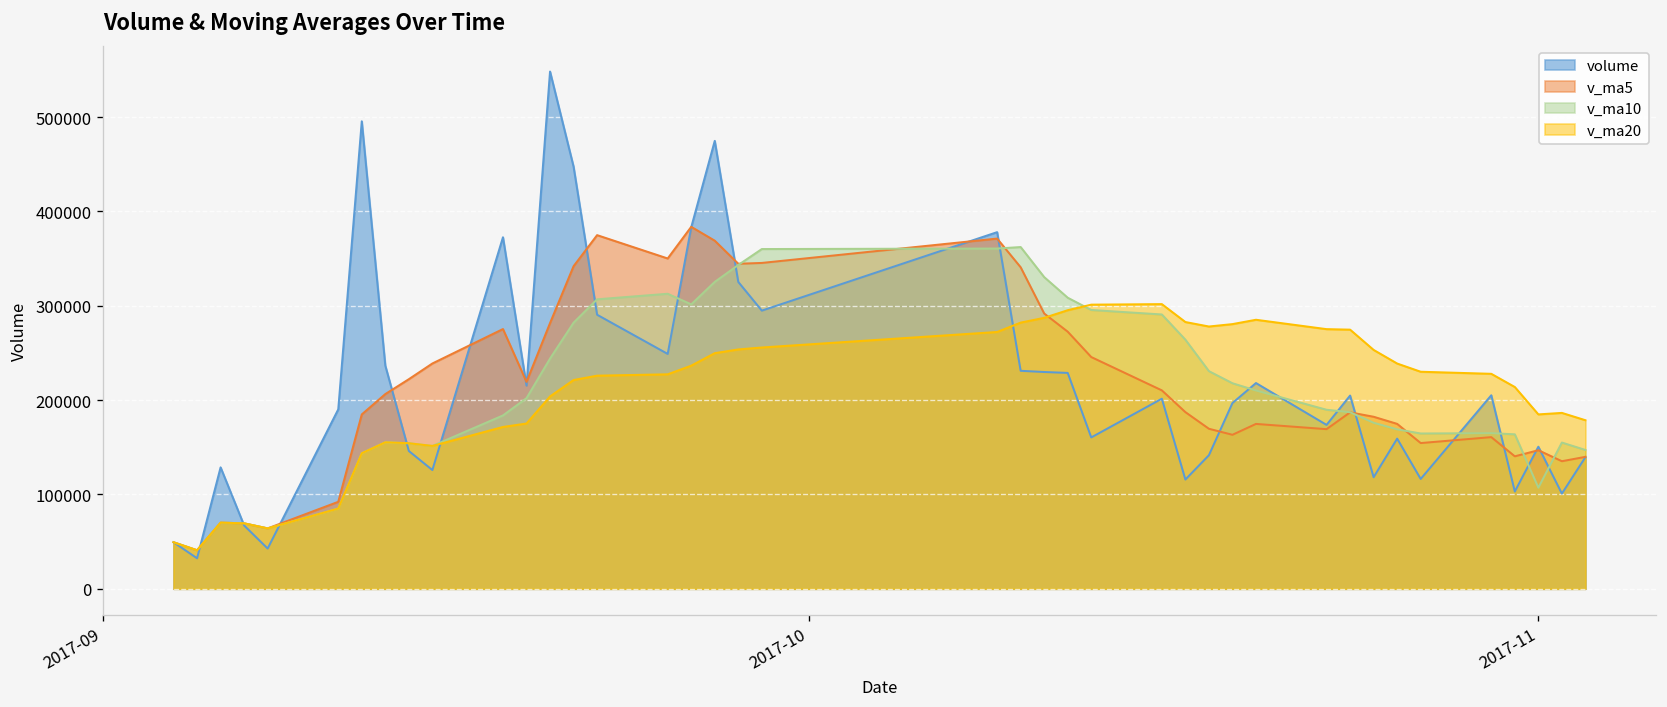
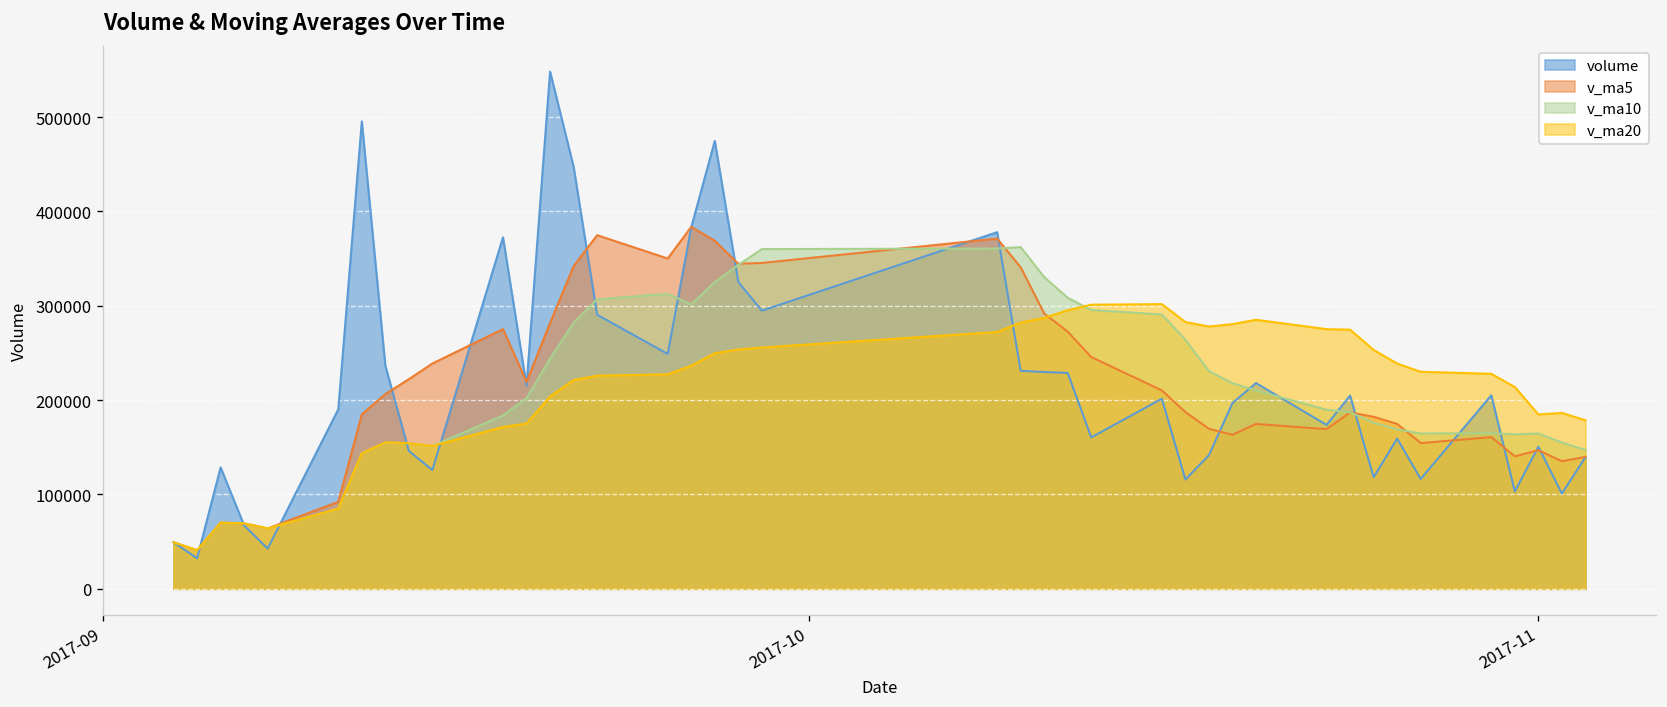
v_ma10, 2017-11: 110000 -> 160000
